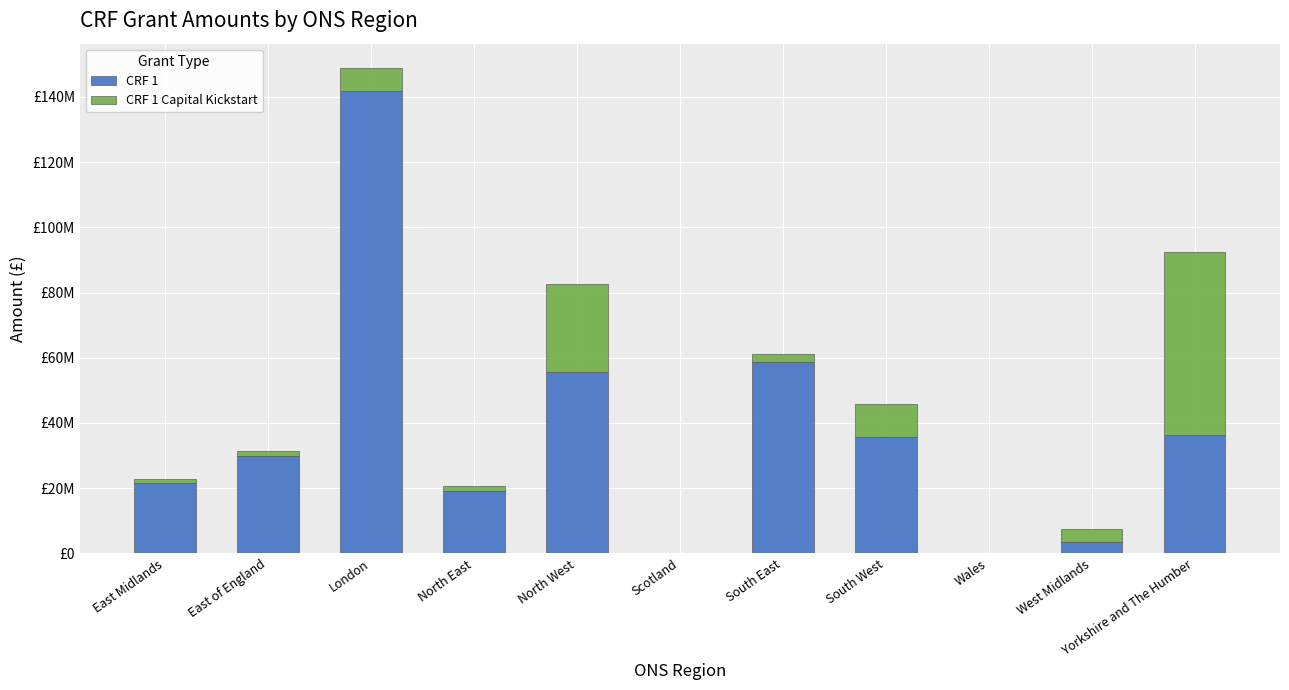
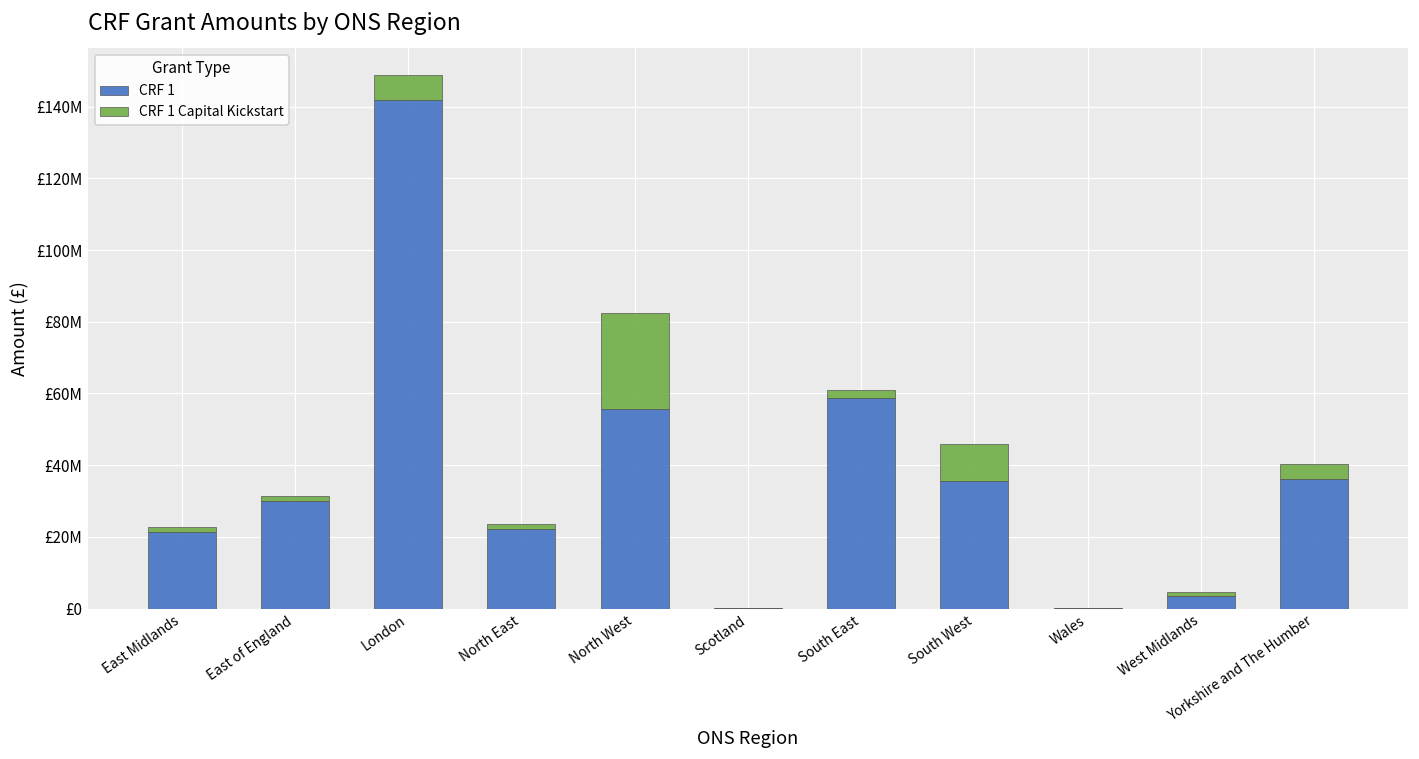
CRF 1, North East: £19000000 -> £22000000
CRF 1 Capital Kickstart, West Midlands: £4000000 -> £1000000
CRF 1 Capital Kickstart, Yorkshire and The Humber: £56000000 -> £4000000
